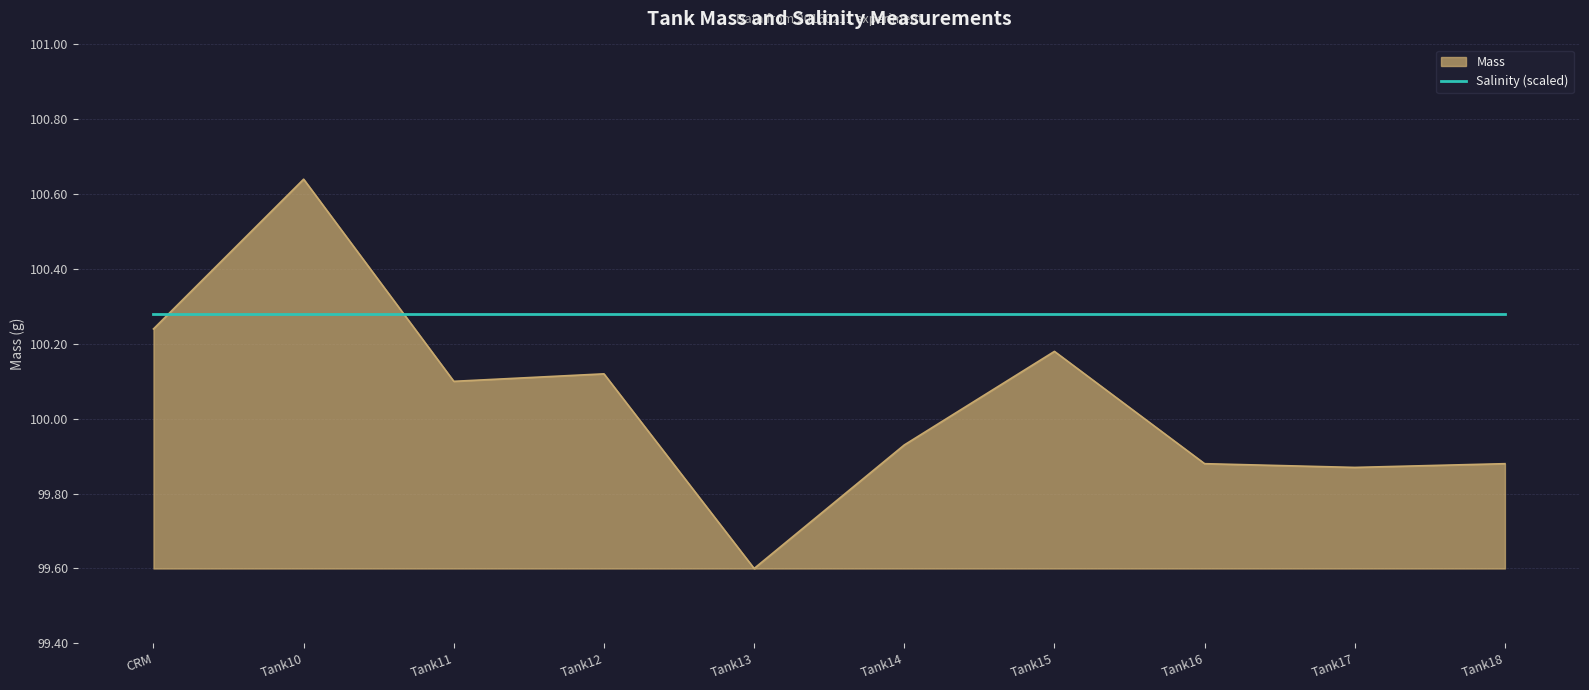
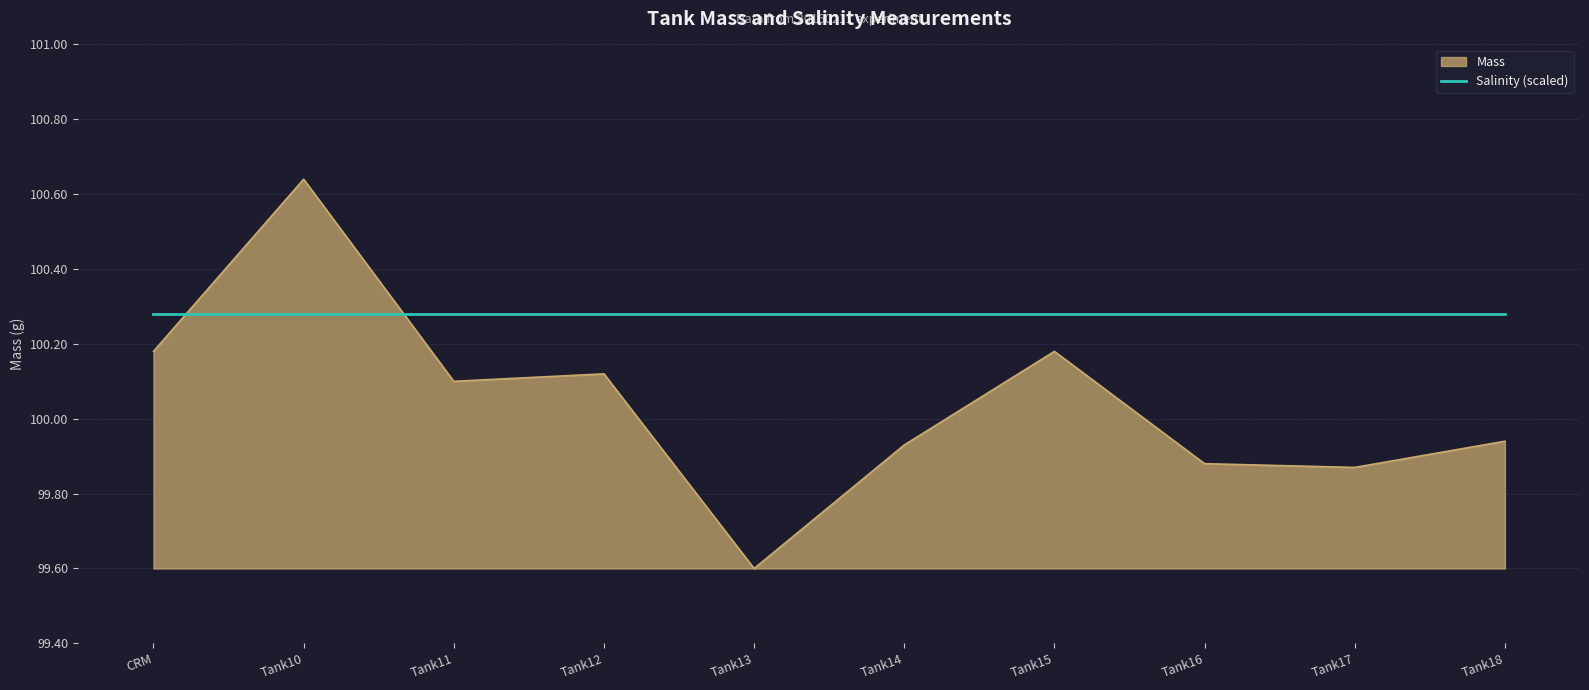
Mass, CRM: 100.24 -> 100.18
Mass, Tank18: 99.88 -> 99.94
